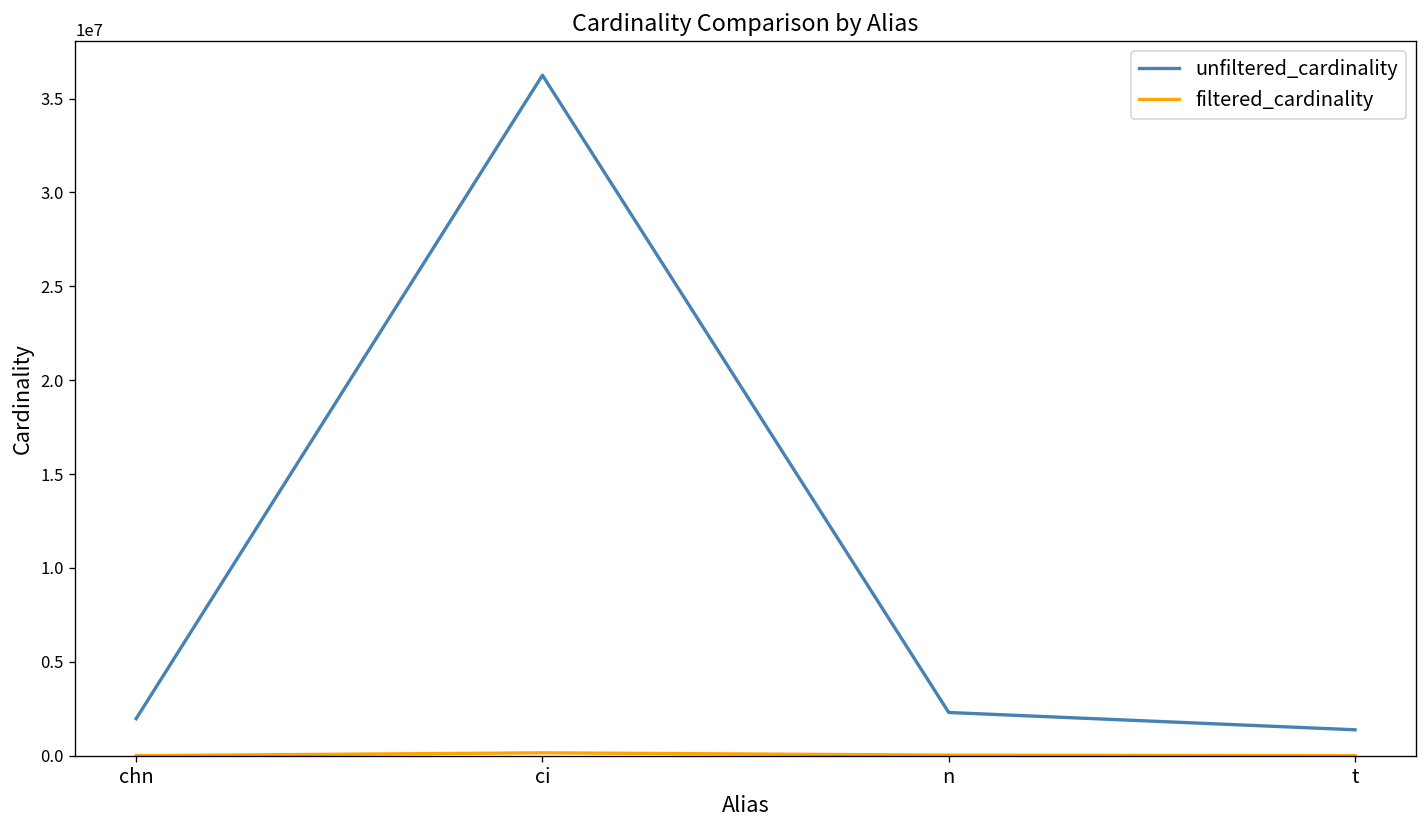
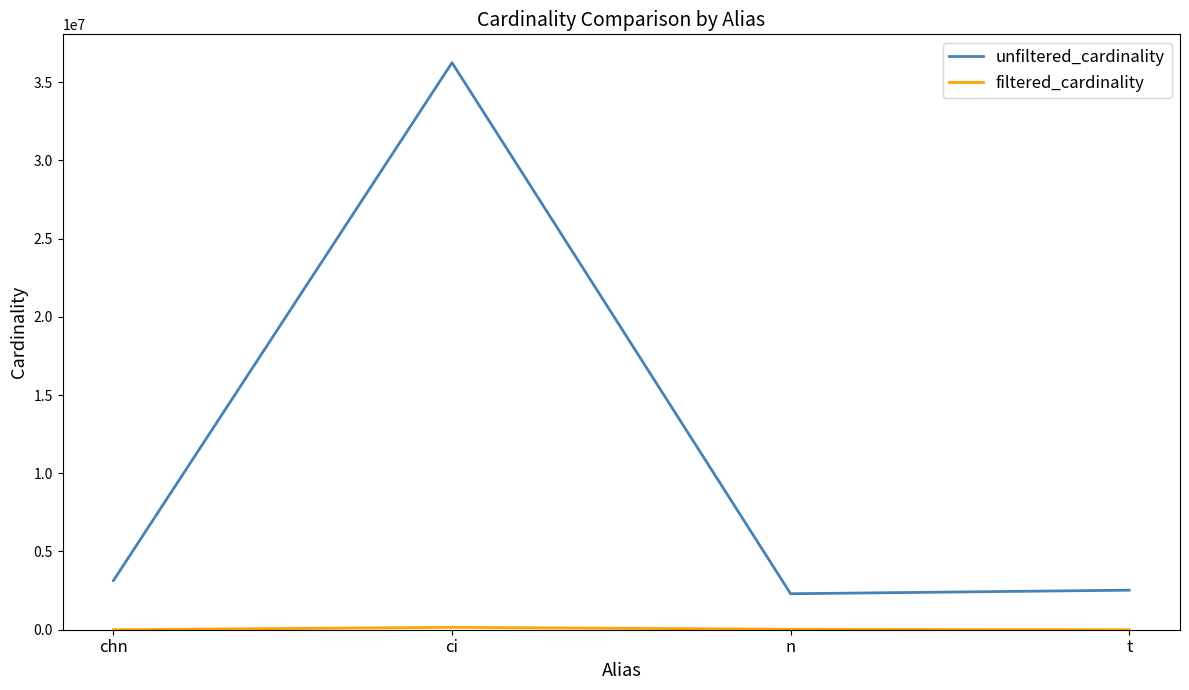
unfiltered_cardinality, chn: 2000000 -> 3100000
unfiltered_cardinality, t: 1400000 -> 2500000
